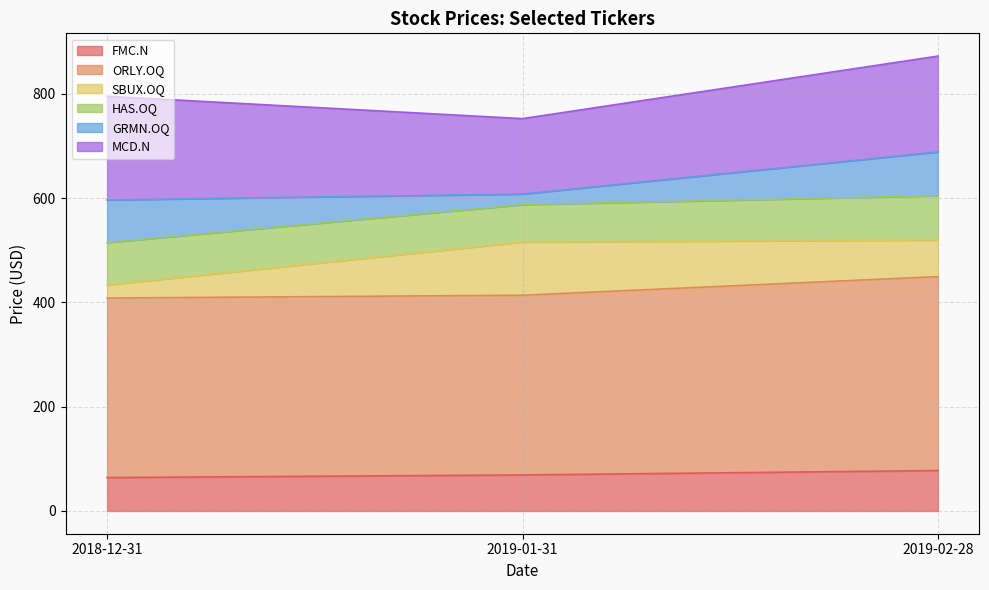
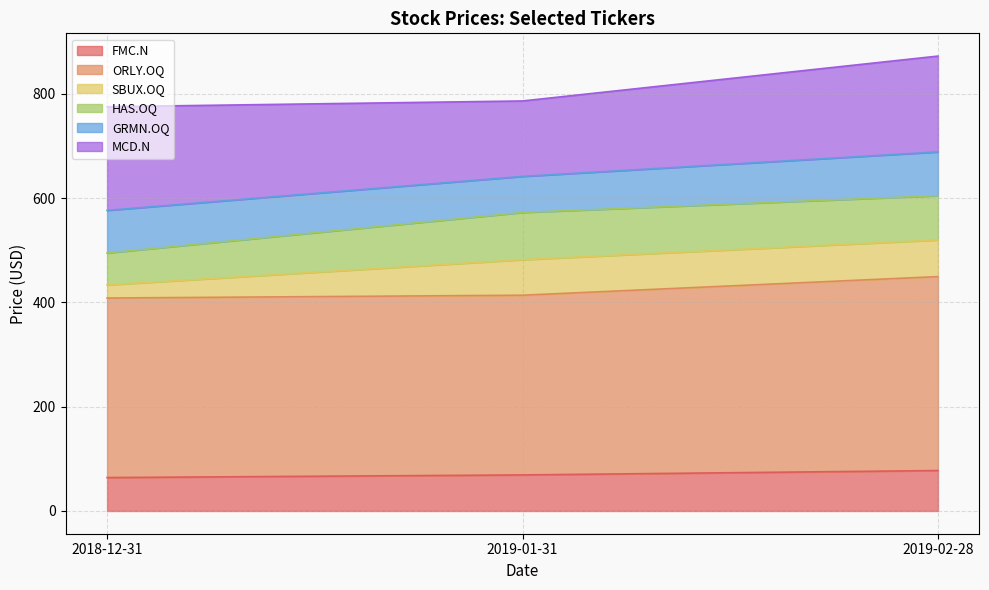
HAS.OQ, 2018-12-31: 80 -> 60
SBUX.OQ, 2019-01-31: 100 -> 70
HAS.OQ, 2019-01-31: 70 -> 90
GRMN.OQ, 2019-01-31: 20 -> 70
